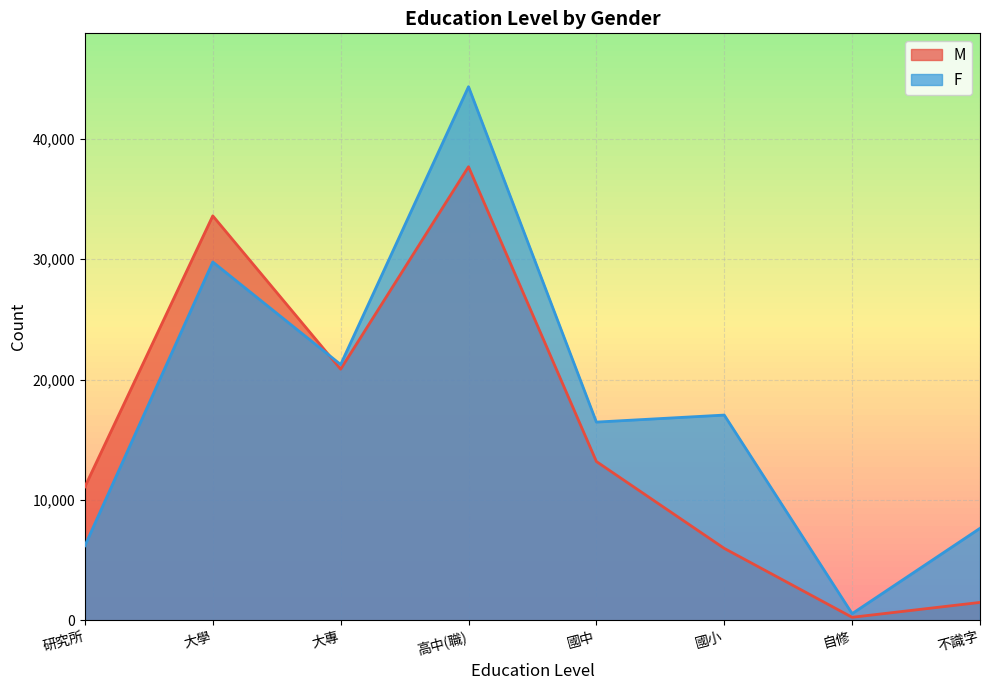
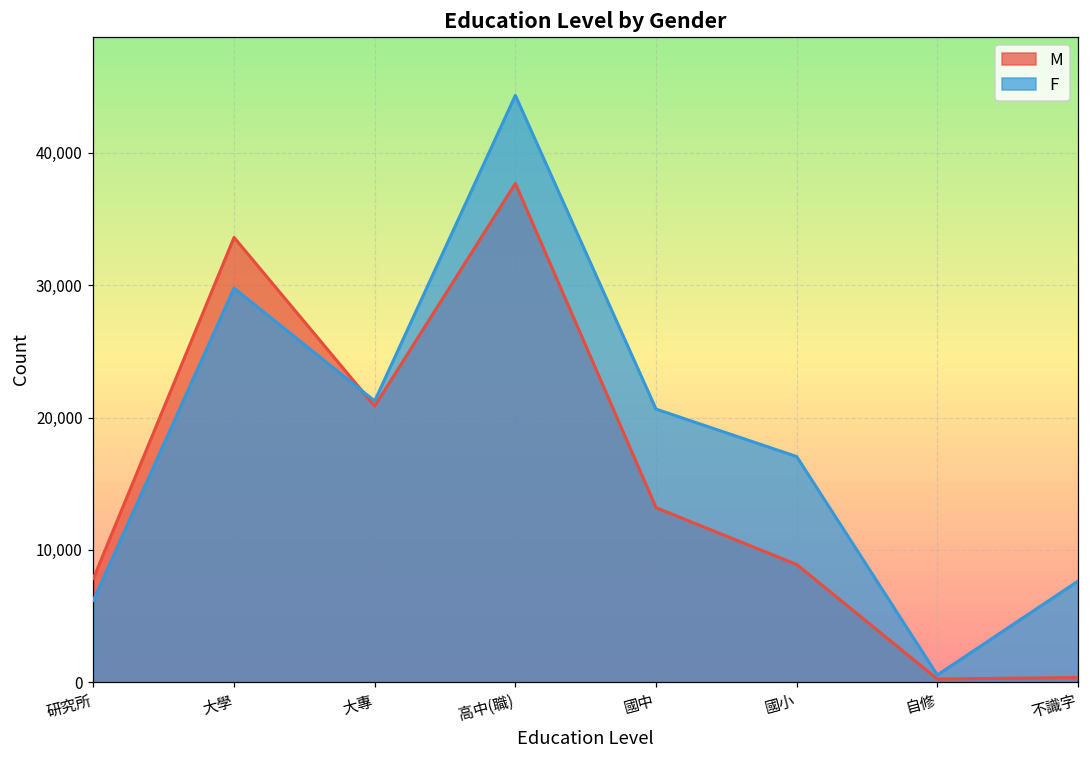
M, 研究所: 11,100 -> 7,800
F, 國中: 16,500 -> 20,600
M, 國小: 6,000 -> 8,900
M, 不識字: 1,500 -> 400
